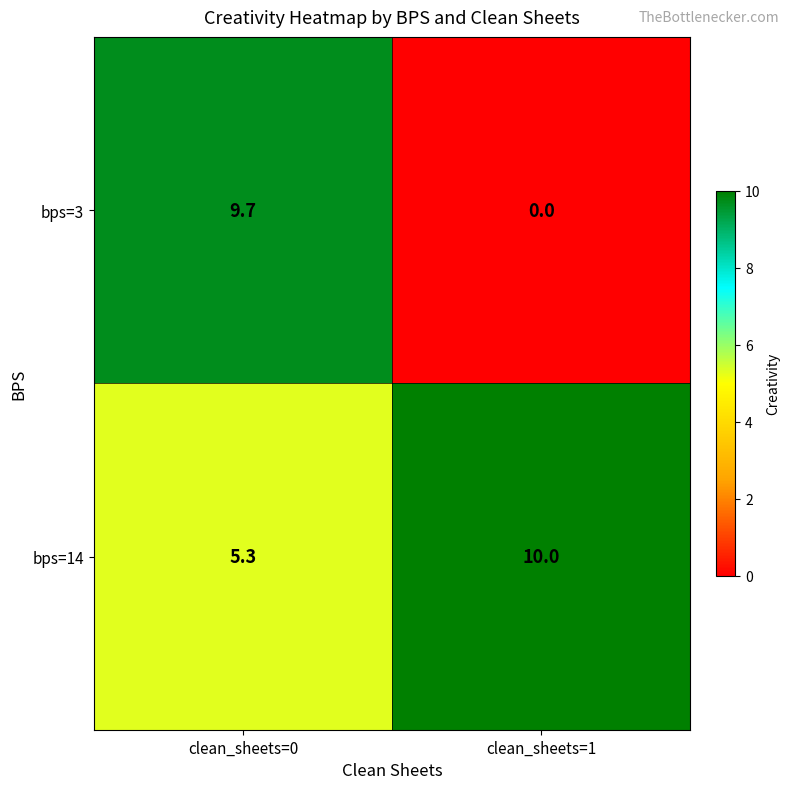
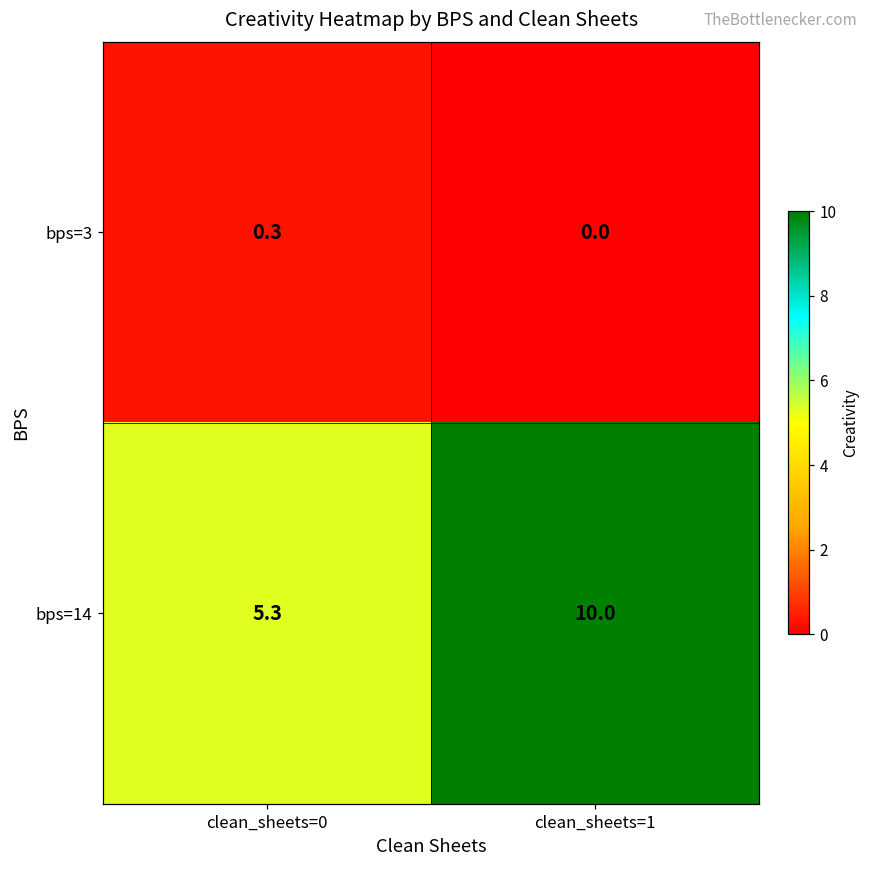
bps=3, clean_sheets=0: 9.7 -> 0.3
